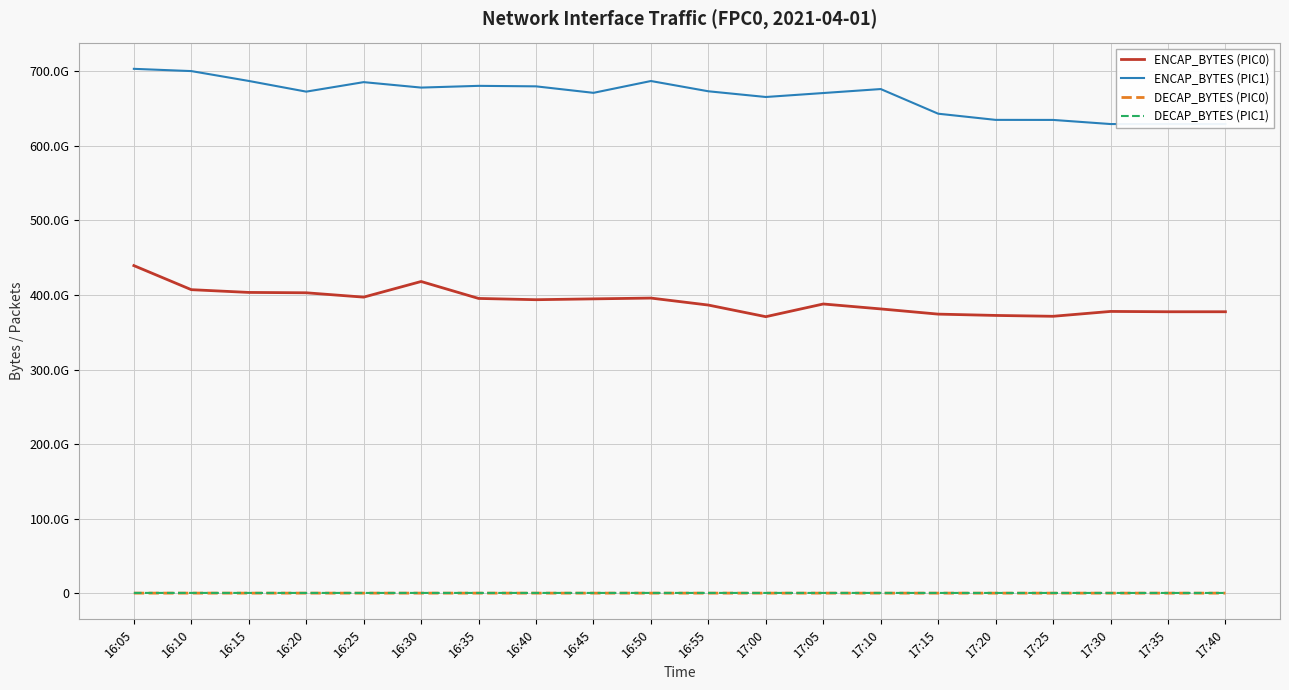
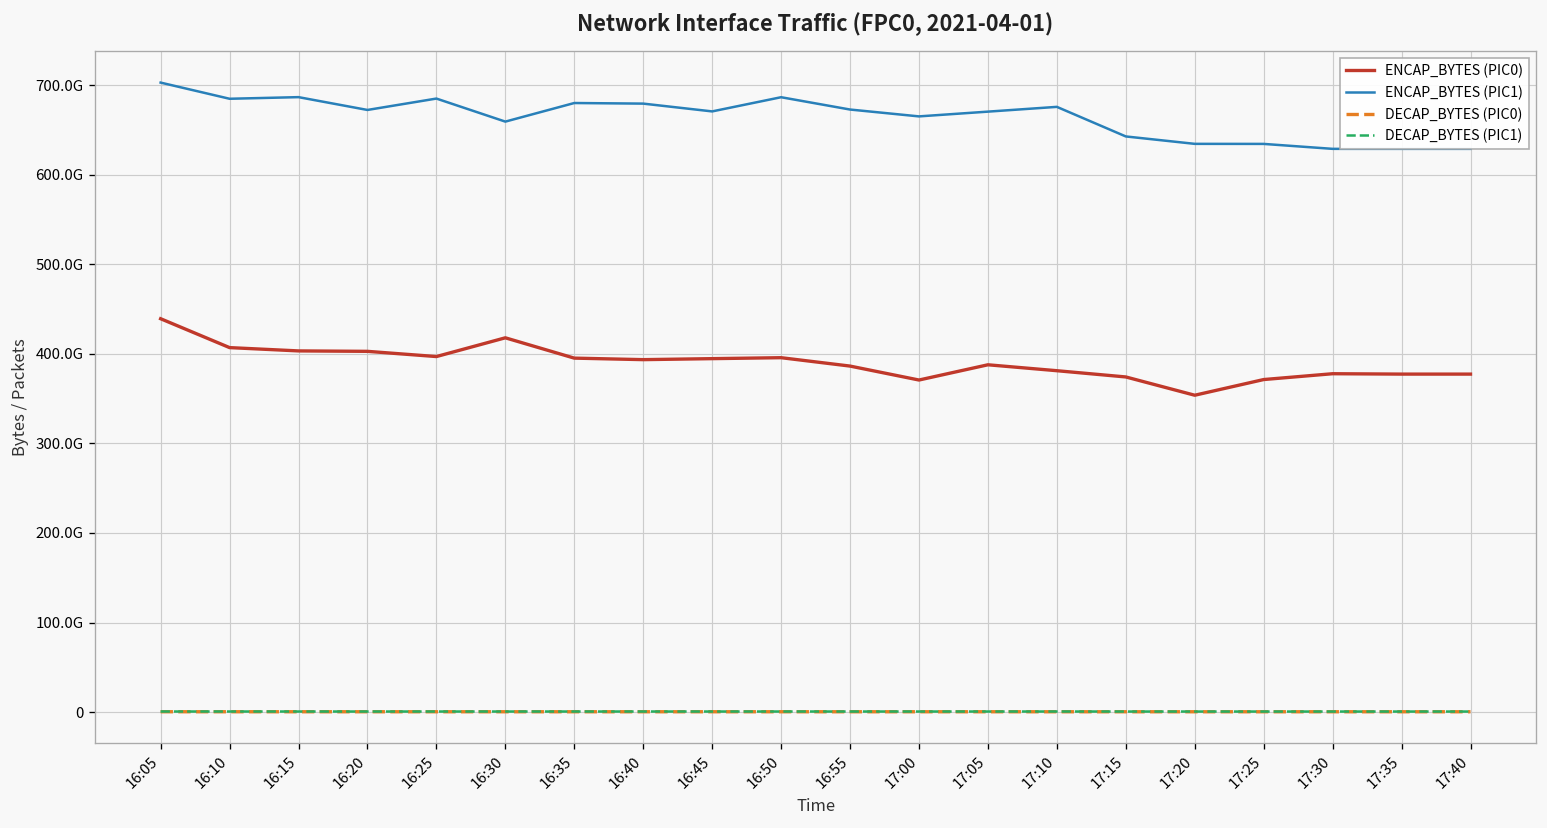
ENCAP_BYTES (PIC1), 16:10: 700000000000 -> 680000000000
ENCAP_BYTES (PIC1), 16:30: 680000000000 -> 660000000000
ENCAP_BYTES (PIC0), 17:20: 370000000000 -> 350000000000
